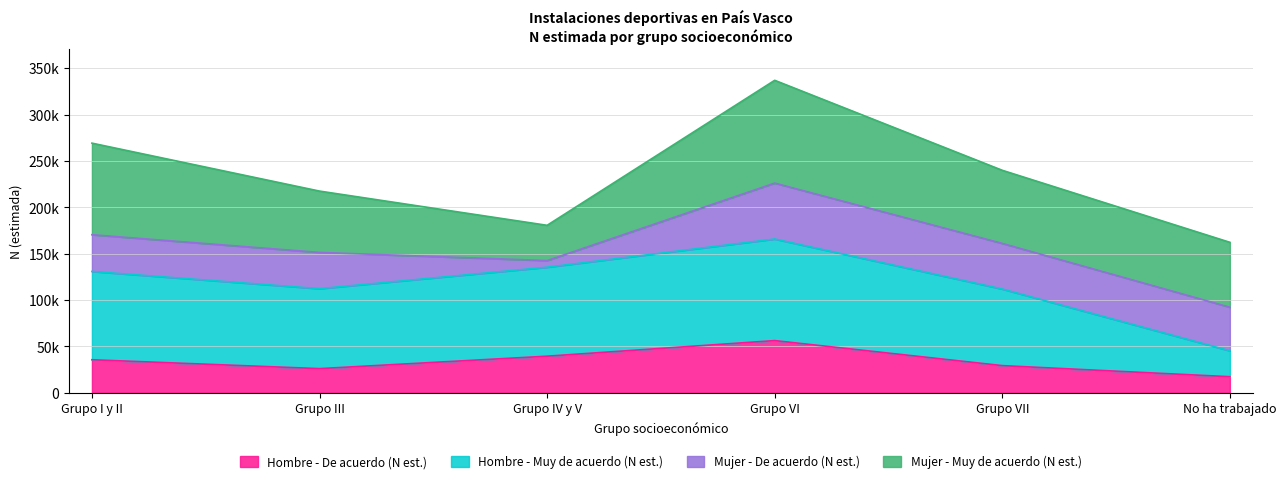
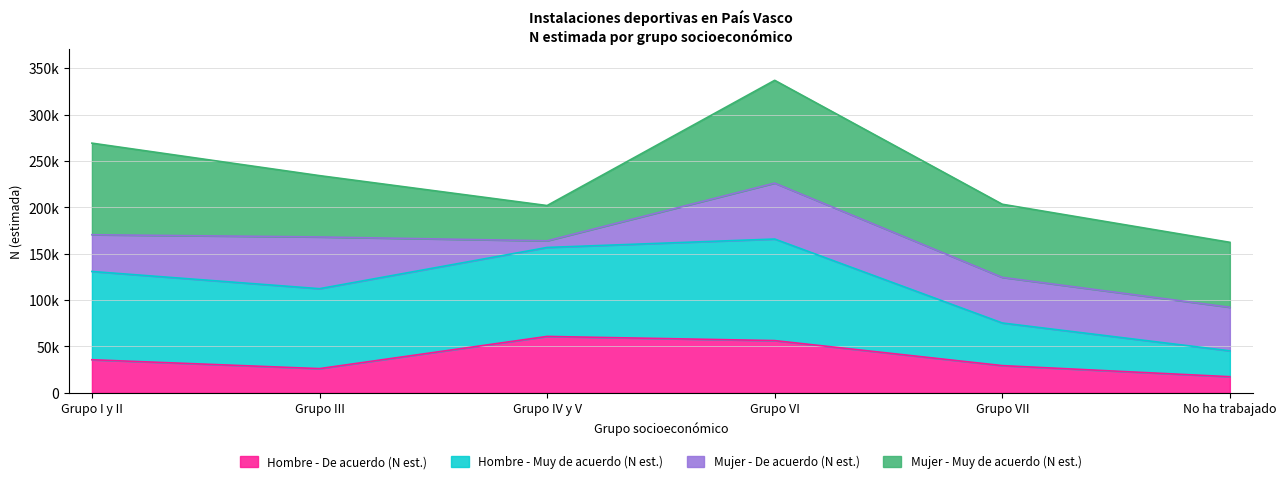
Mujer - De acuerdo (N est.), Grupo III: 40000 -> 60000
Hombre - De acuerdo (N est.), Grupo IV y V: 40000 -> 60000
Hombre - Muy de acuerdo (N est.), Grupo VII: 80000 -> 50000
